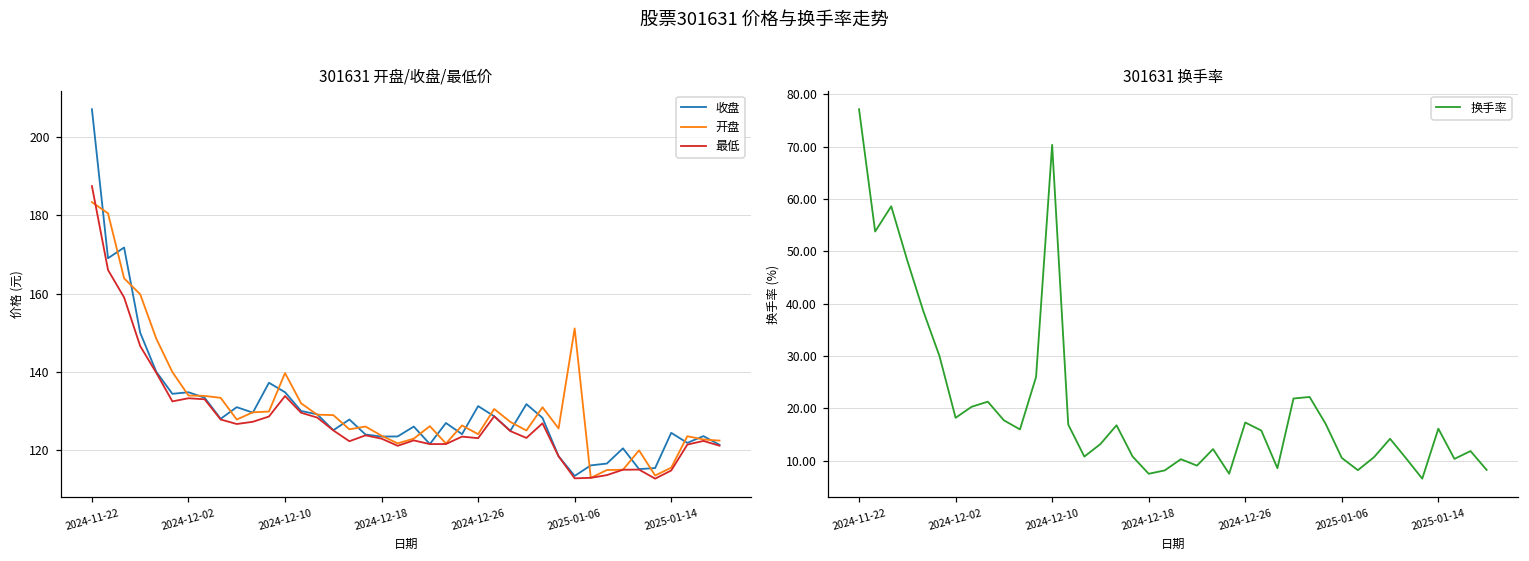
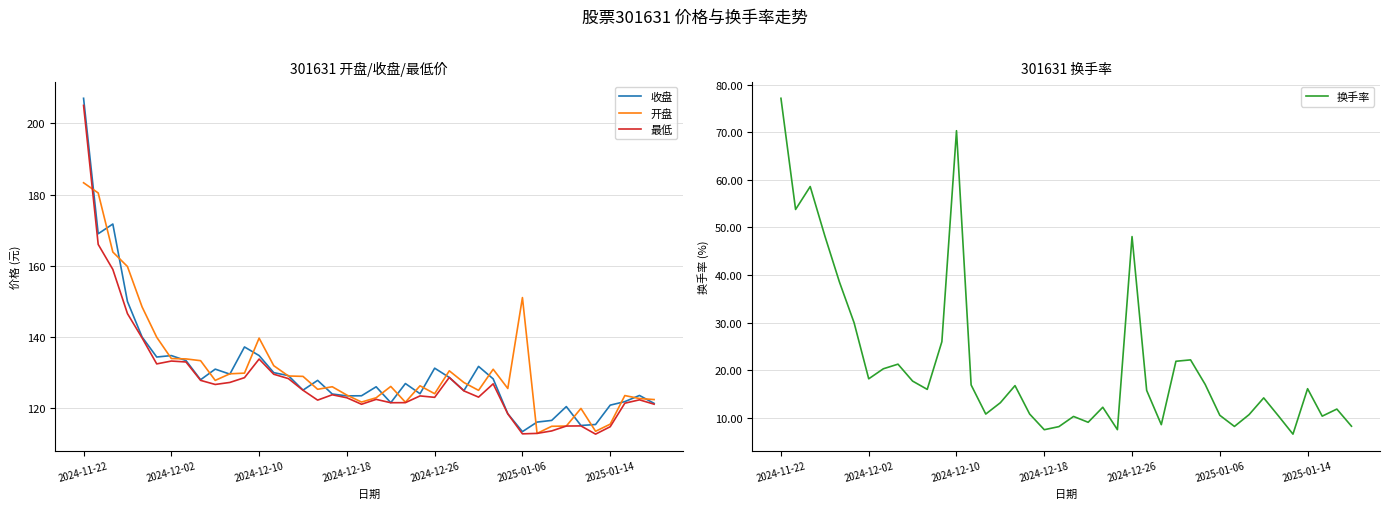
301631 开盘/收盘/最低价, 最低, 2024-11-22: 187 -> 205
301631 开盘/收盘/最低价, 收盘, 2025-01-14: 124 -> 121
301631 换手率, 2024-12-26: 17 -> 48
